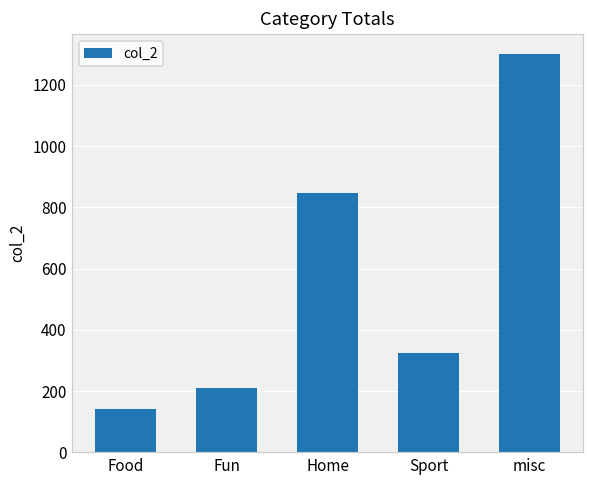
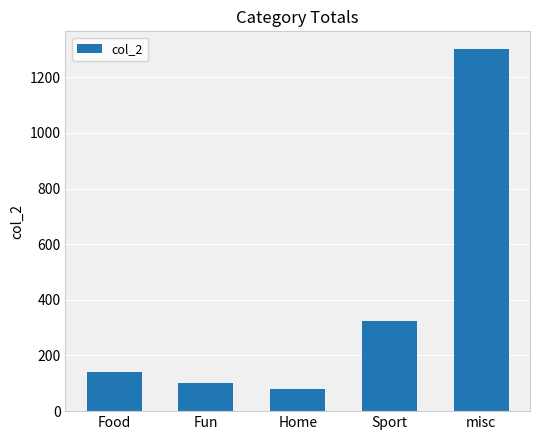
Fun: 210 -> 100
Home: 850 -> 80
